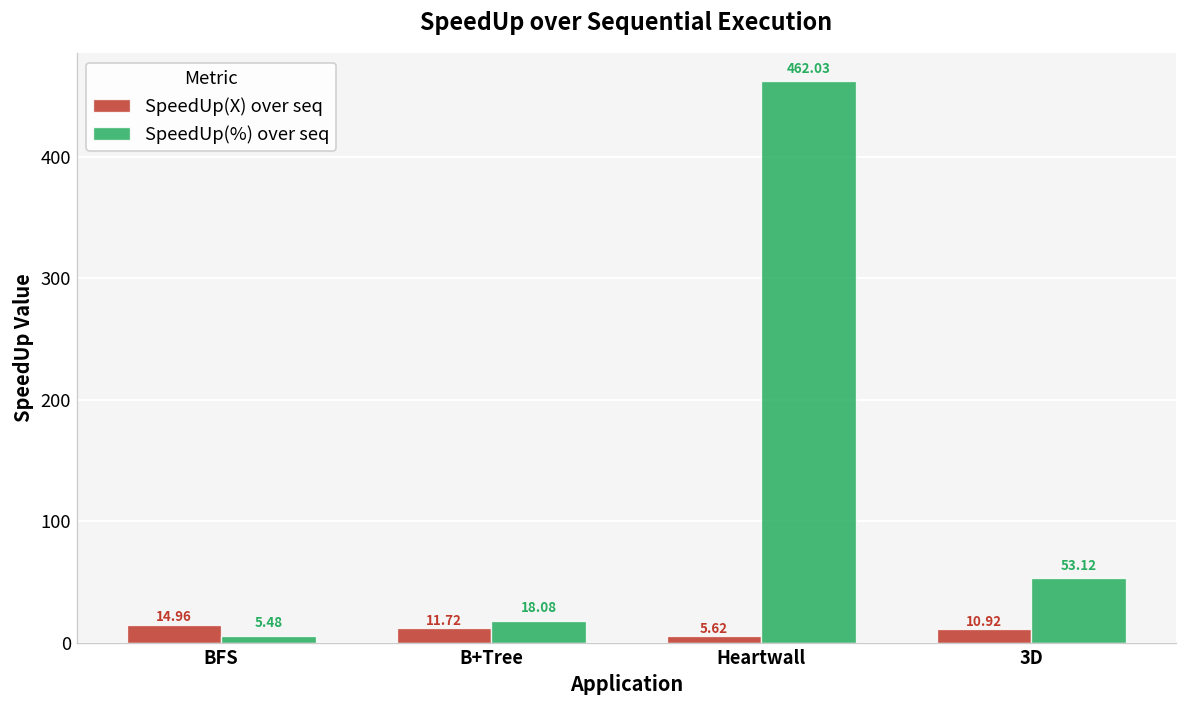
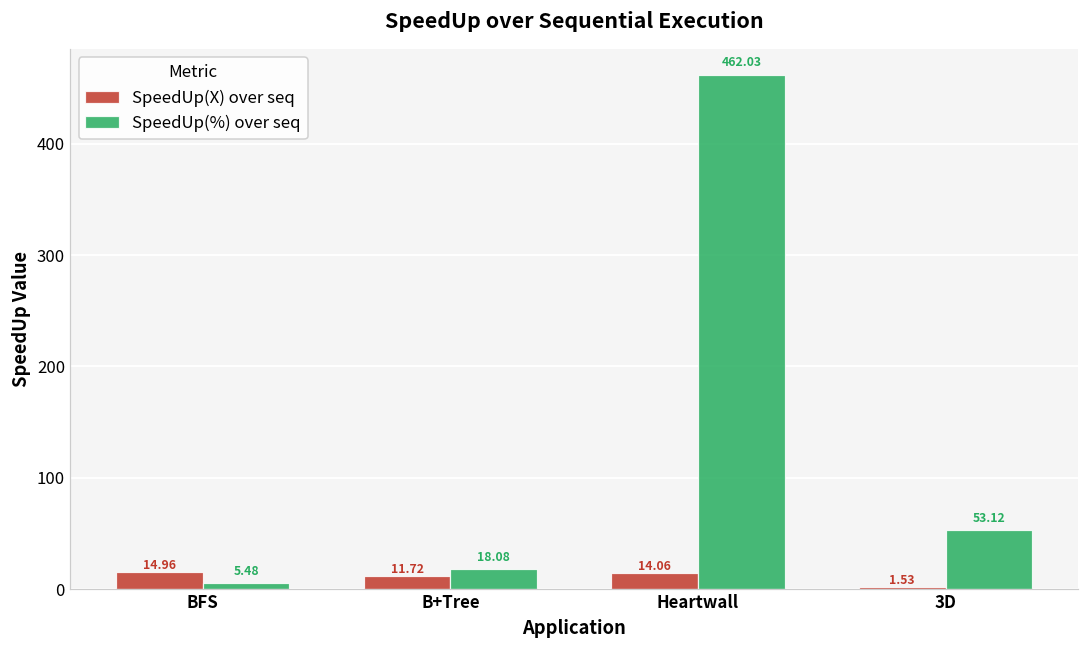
SpeedUp(X) over seq, Heartwall: 5.62 -> 14.06
SpeedUp(X) over seq, 3D: 10.92 -> 1.53
